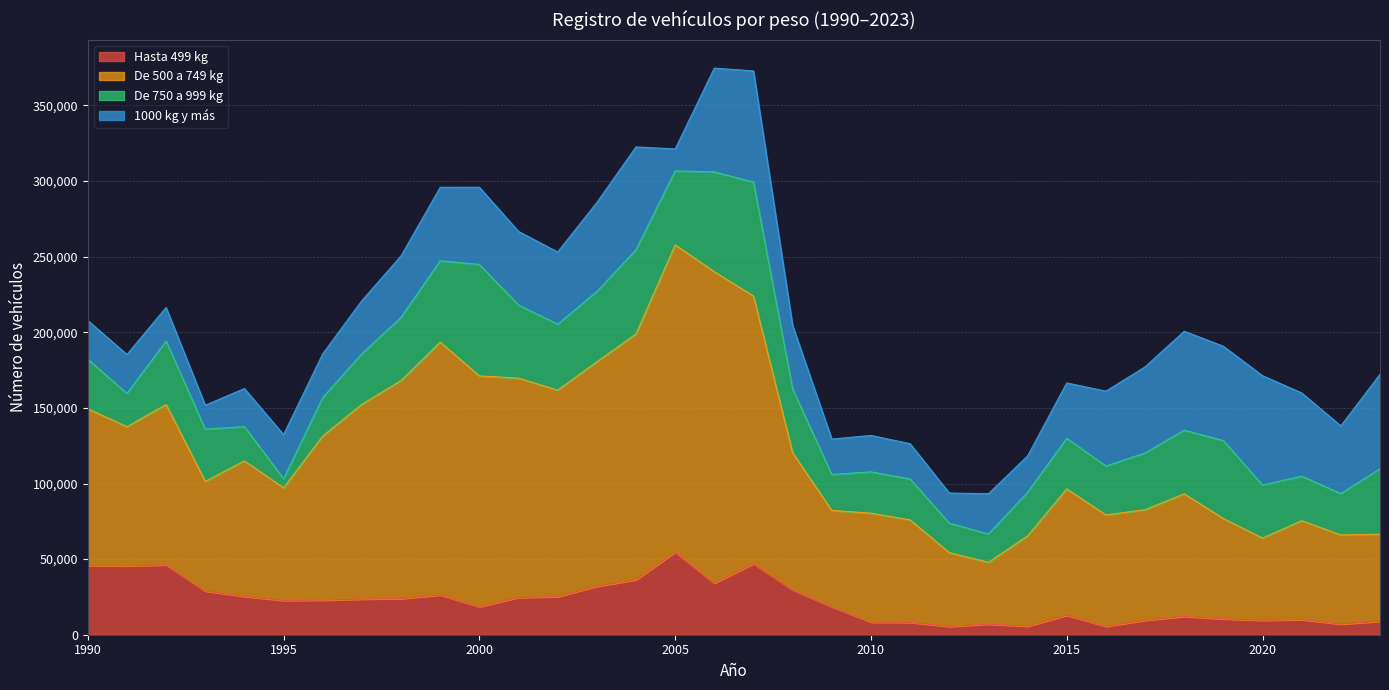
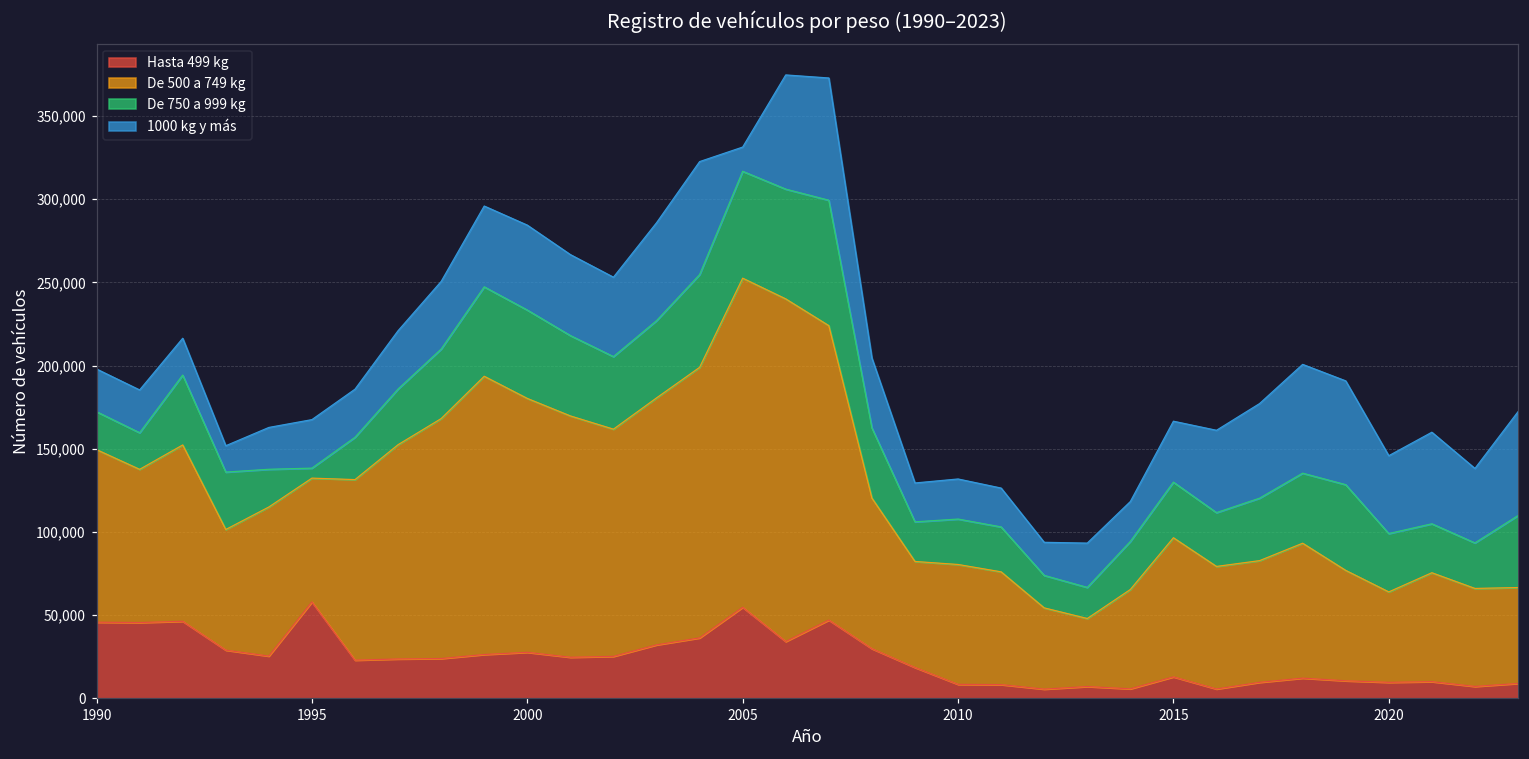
De 750 a 999 kg, 1990: 33,000 -> 23,000
Hasta 499 kg, 1995: 23,000 -> 58,000
Hasta 499 kg, 2000: 19,000 -> 28,000
De 750 a 999 kg, 2000: 74,000 -> 53,000
De 500 a 749 kg, 2005: 203,000 -> 198,000
De 750 a 999 kg, 2005: 49,000 -> 64,000
1000 kg y más, 2020: 72,000 -> 47,000
